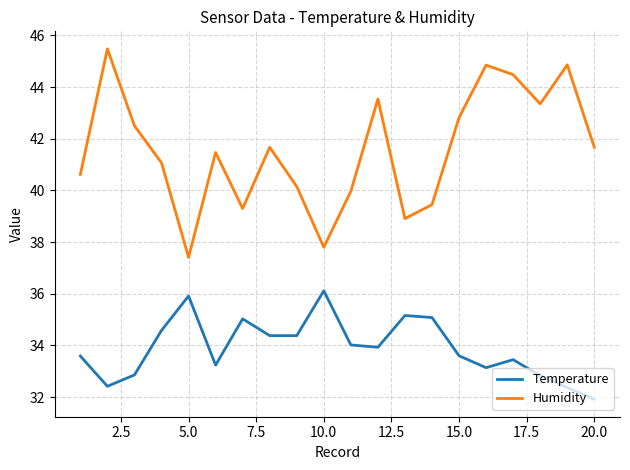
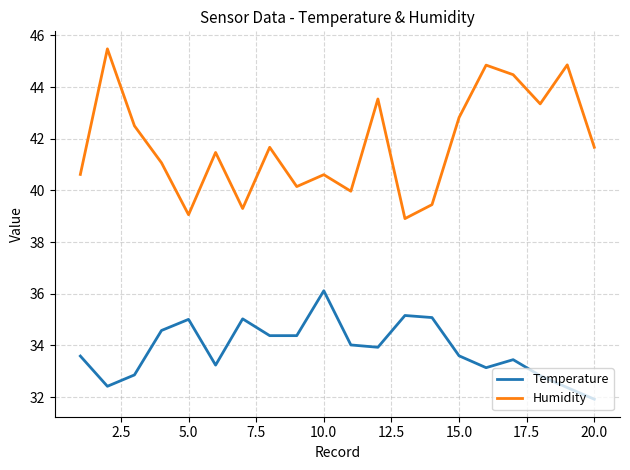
Temperature, 5.0: 35.9 -> 35.0
Humidity, 5.0: 37.4 -> 39.1
Humidity, 10.0: 37.8 -> 40.6
